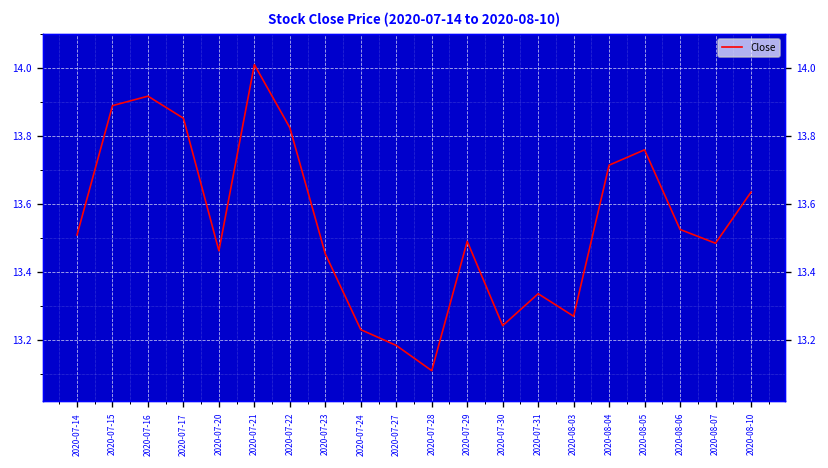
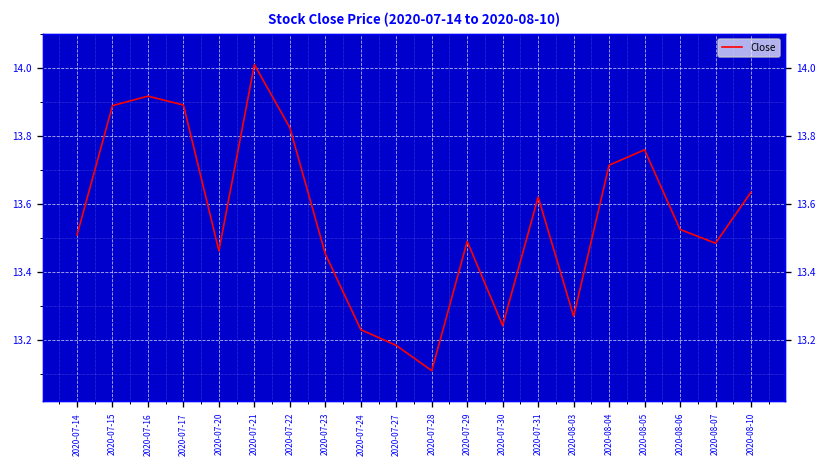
2020-07-17: 13.85 -> 13.89
2020-07-31: 13.34 -> 13.62
